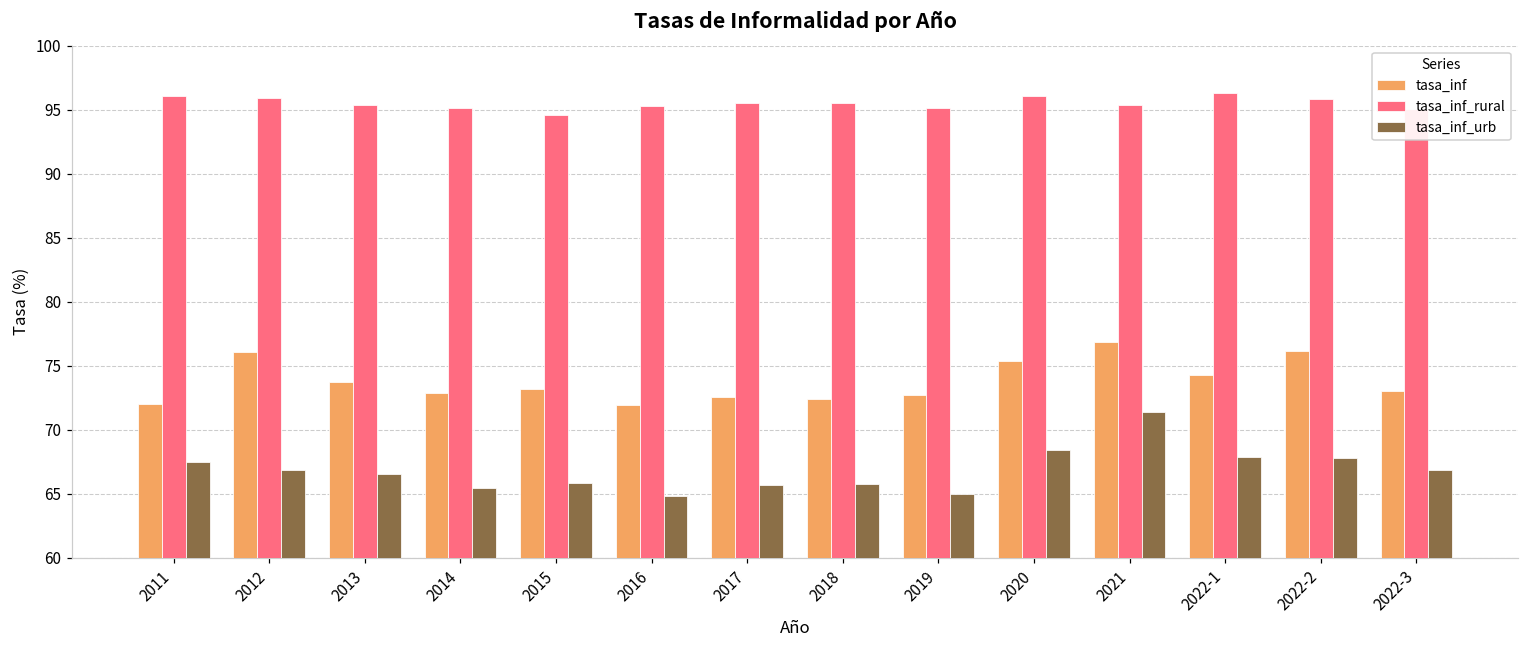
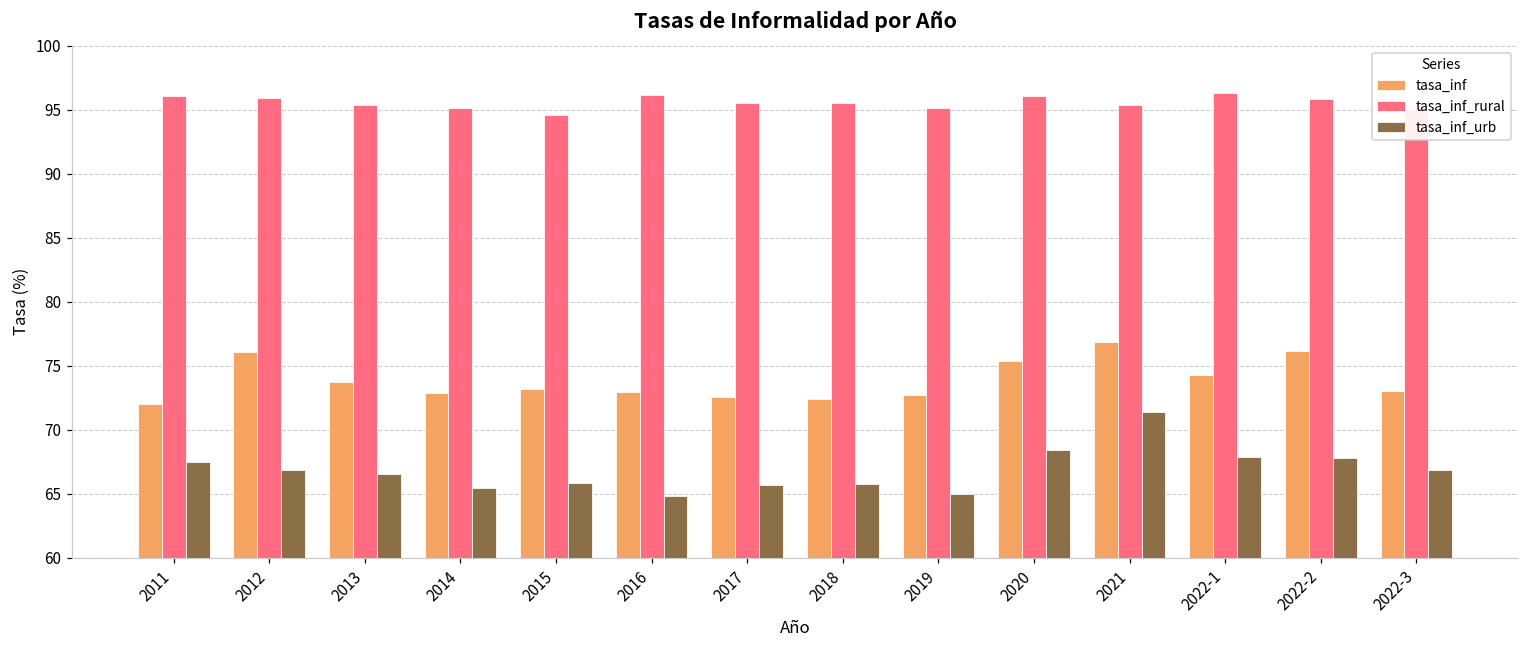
tasa_inf, 2016: 72.0 -> 72.9
tasa_inf_rural, 2016: 95.3 -> 96.2
